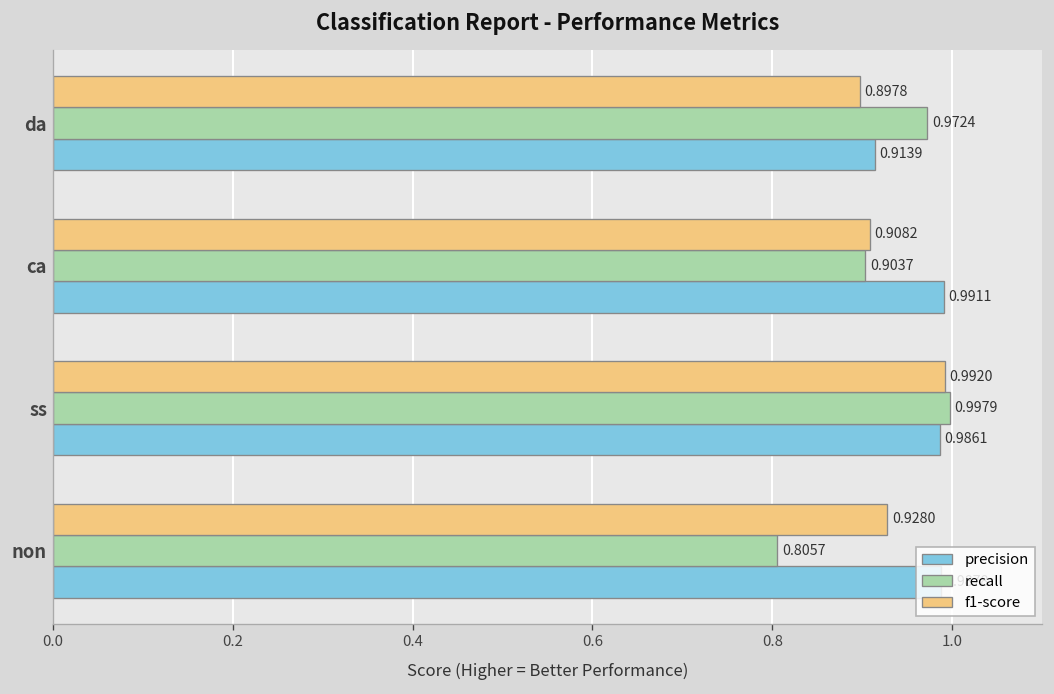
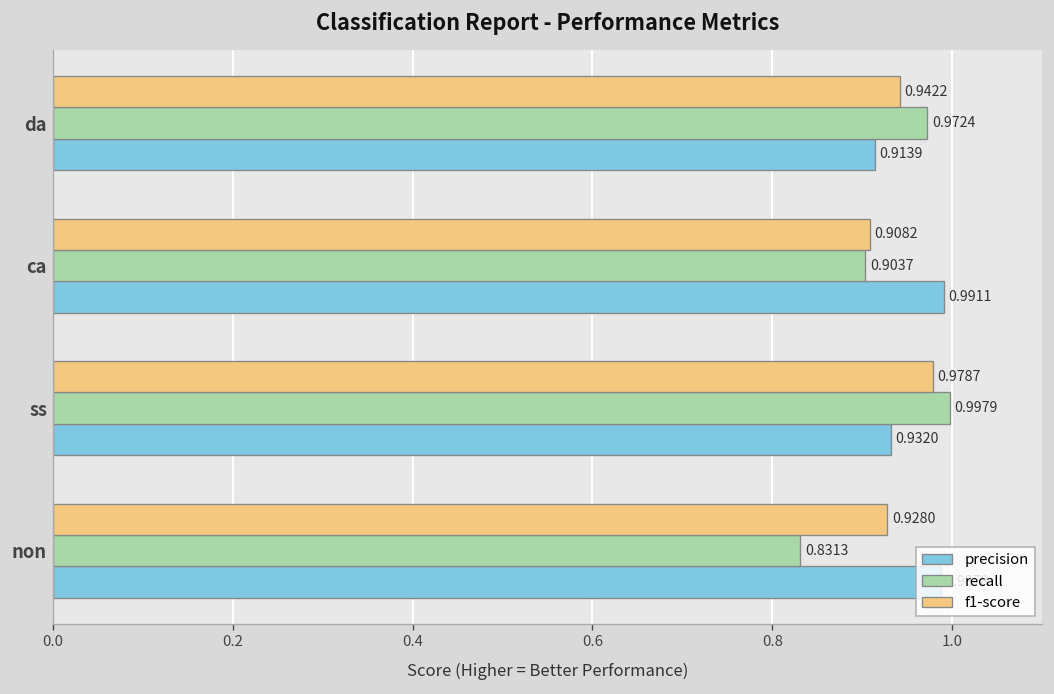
f1-score, da: 0.8978 -> 0.9422
f1-score, ss: 0.9920 -> 0.9787
precision, ss: 0.9861 -> 0.9320
recall, non: 0.8057 -> 0.8313
